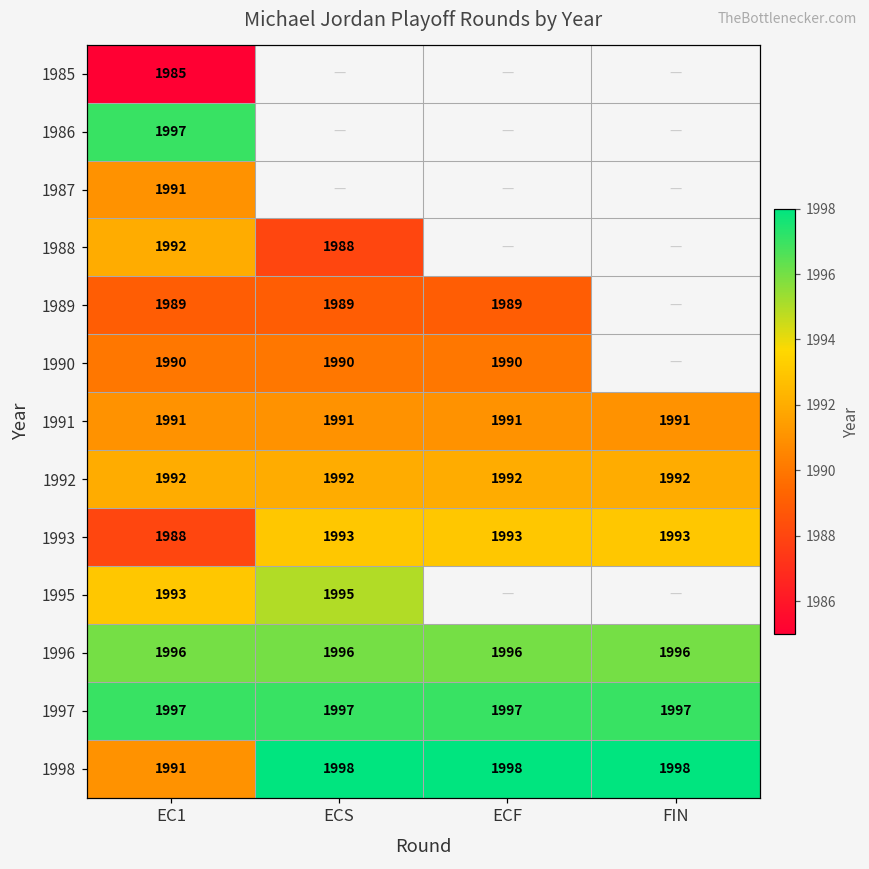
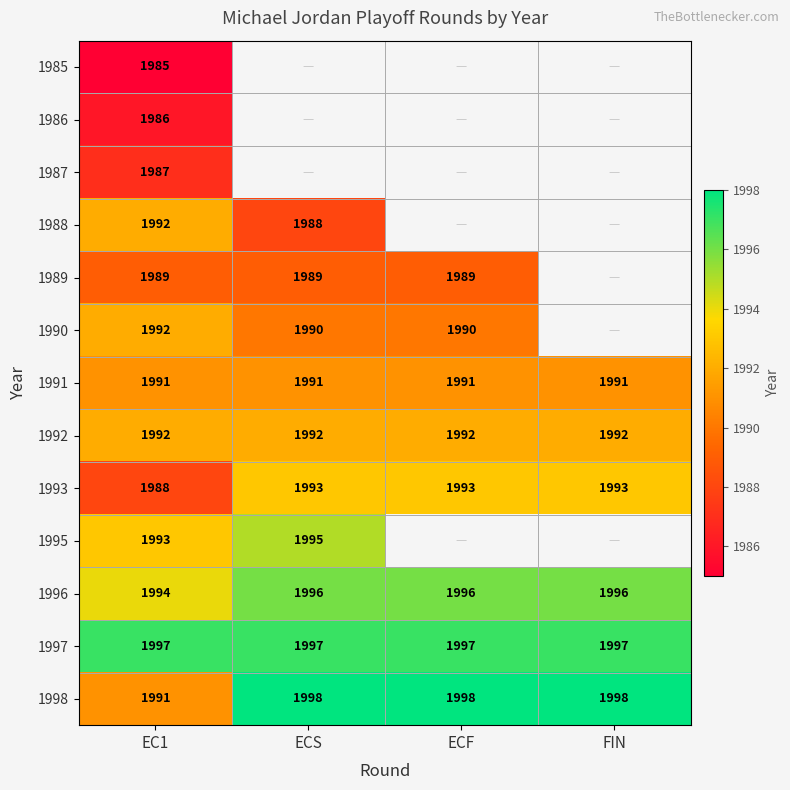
1986, EC1: 1997 -> 1986
1987, EC1: 1991 -> 1987
1990, EC1: 1990 -> 1992
1996, EC1: 1996 -> 1994
